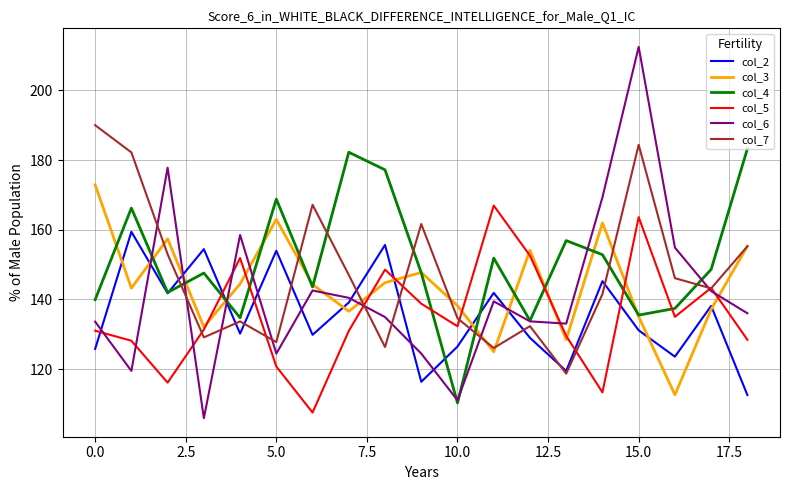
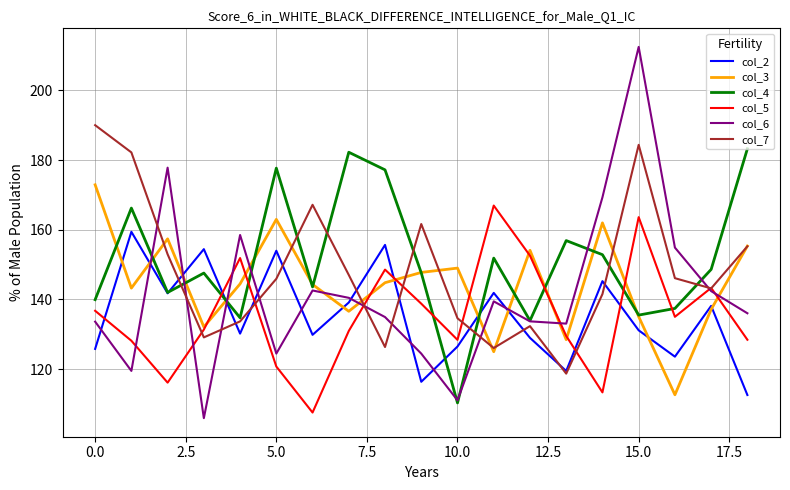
col_5, 0.0: 131 -> 137
col_4, 5.0: 169 -> 178
col_7, 5.0: 128 -> 146
col_3, 10.0: 138 -> 149
col_5, 10.0: 132 -> 128
